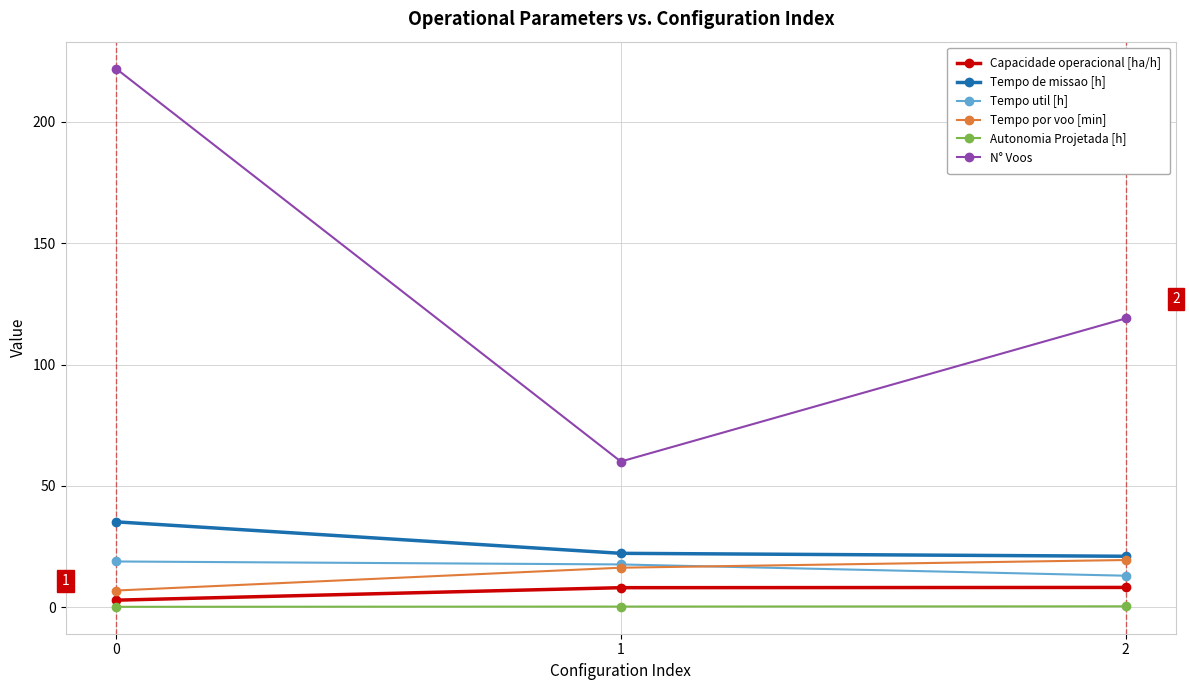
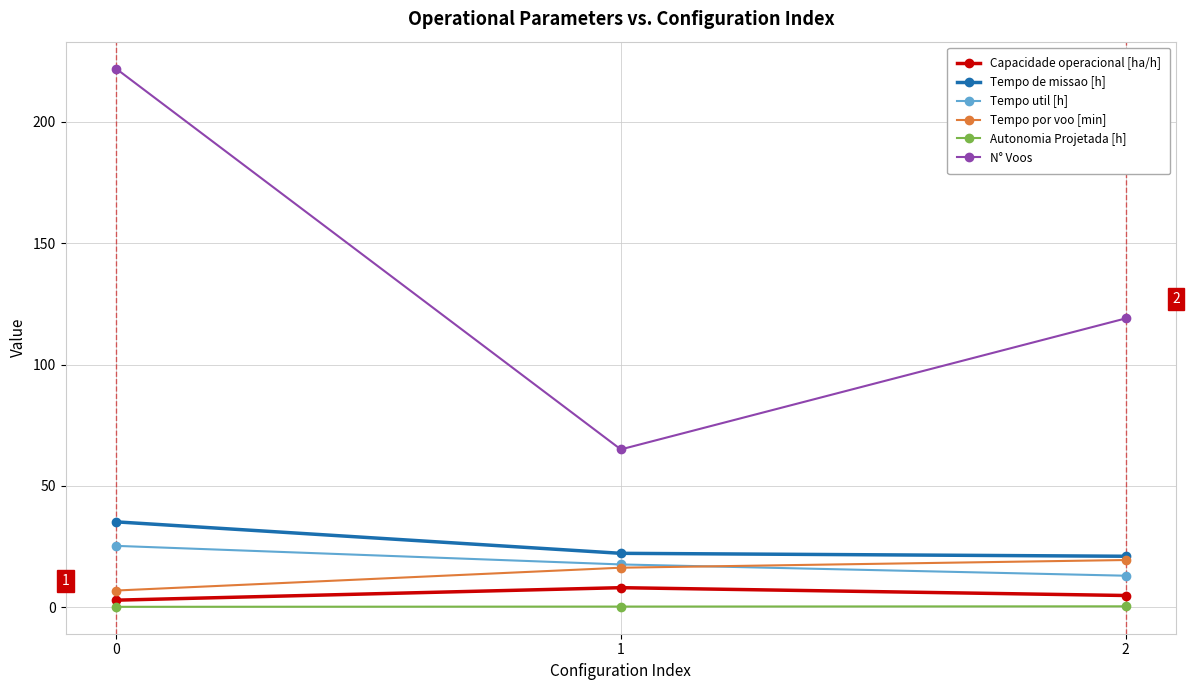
Tempo util [h], 0: 19 -> 25
N° Voos, 1: 60 -> 65
Capacidade operacional [ha/h], 2: 8 -> 5
